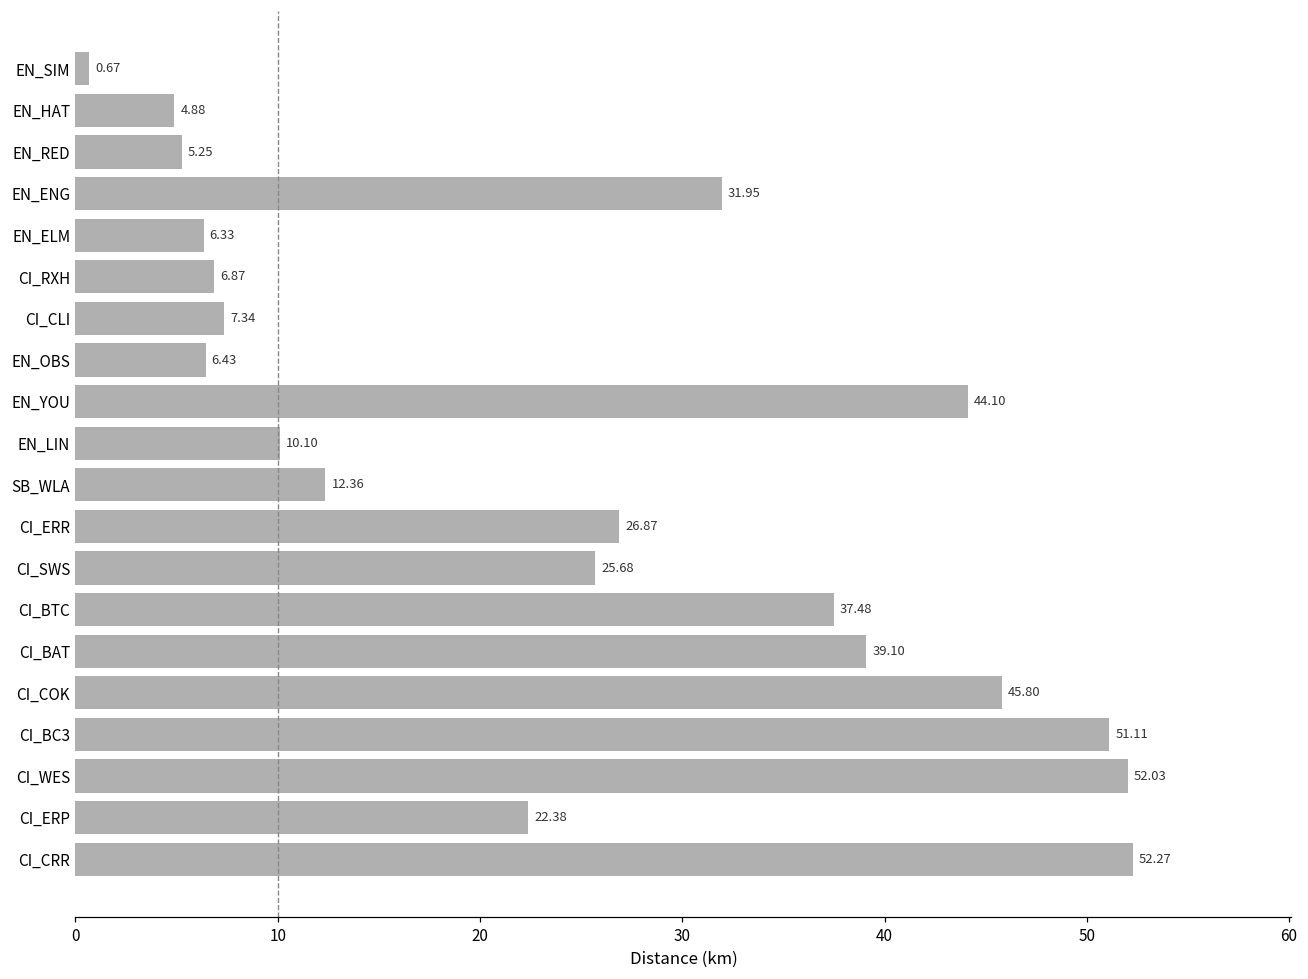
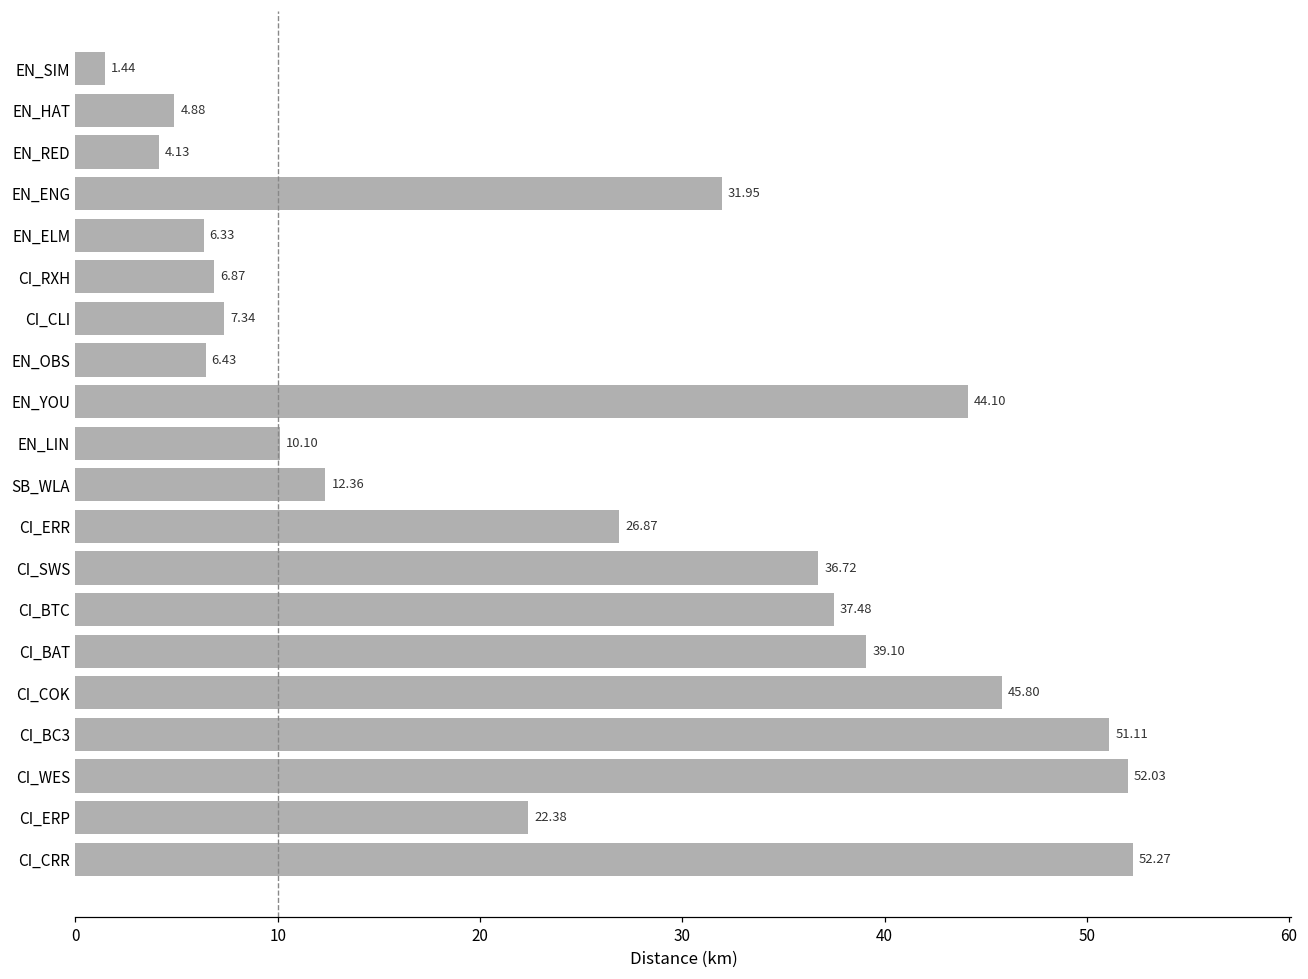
EN_SIM: 0.67 -> 1.44
EN_RED: 5.25 -> 4.13
CI_SWS: 25.68 -> 36.72
